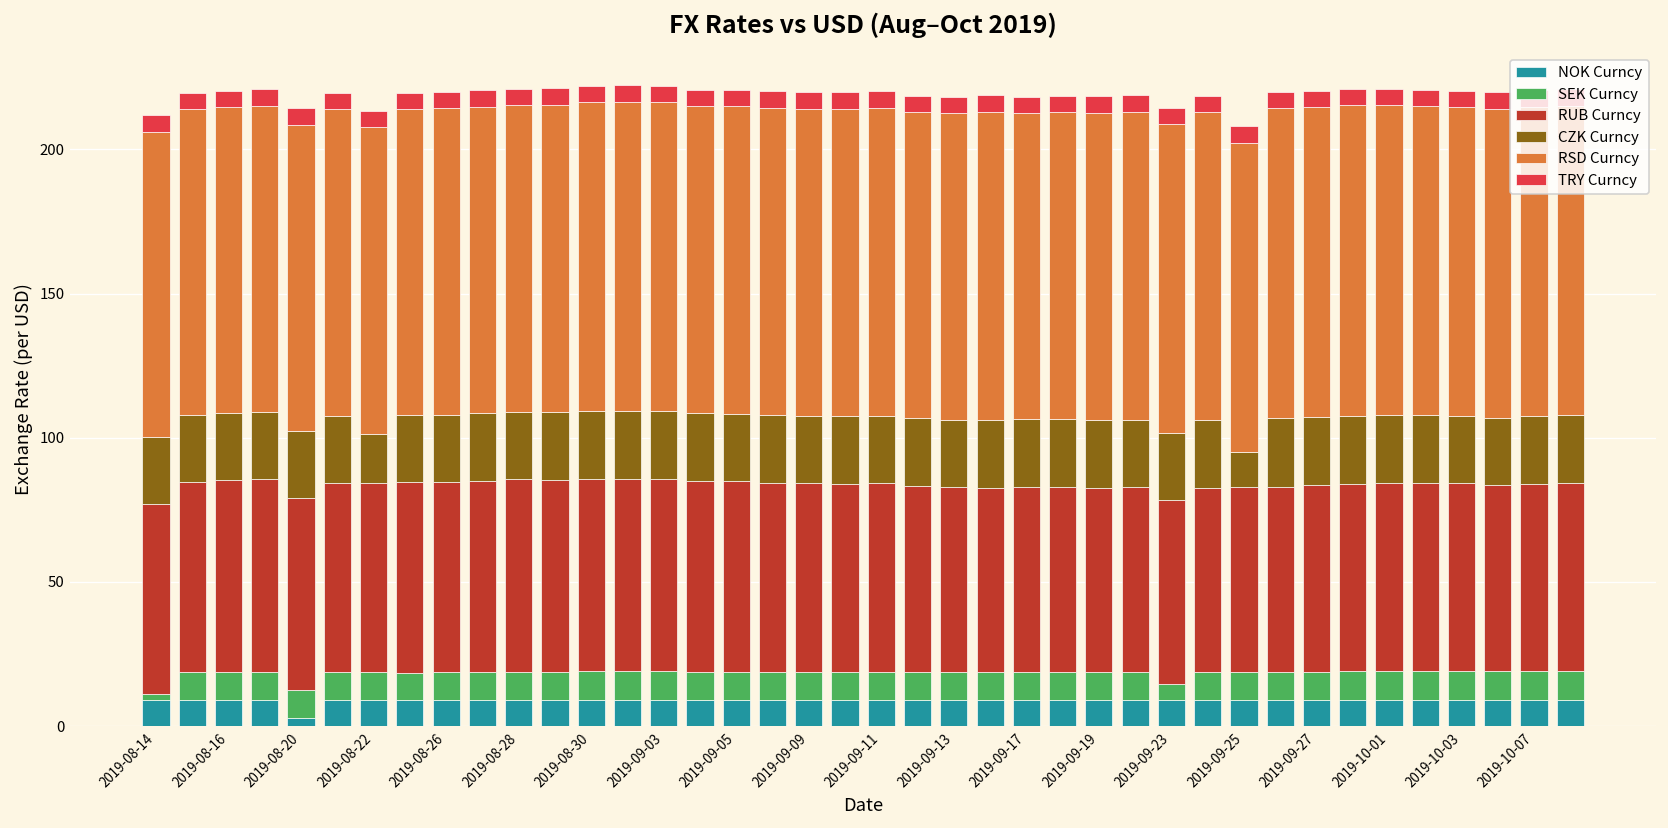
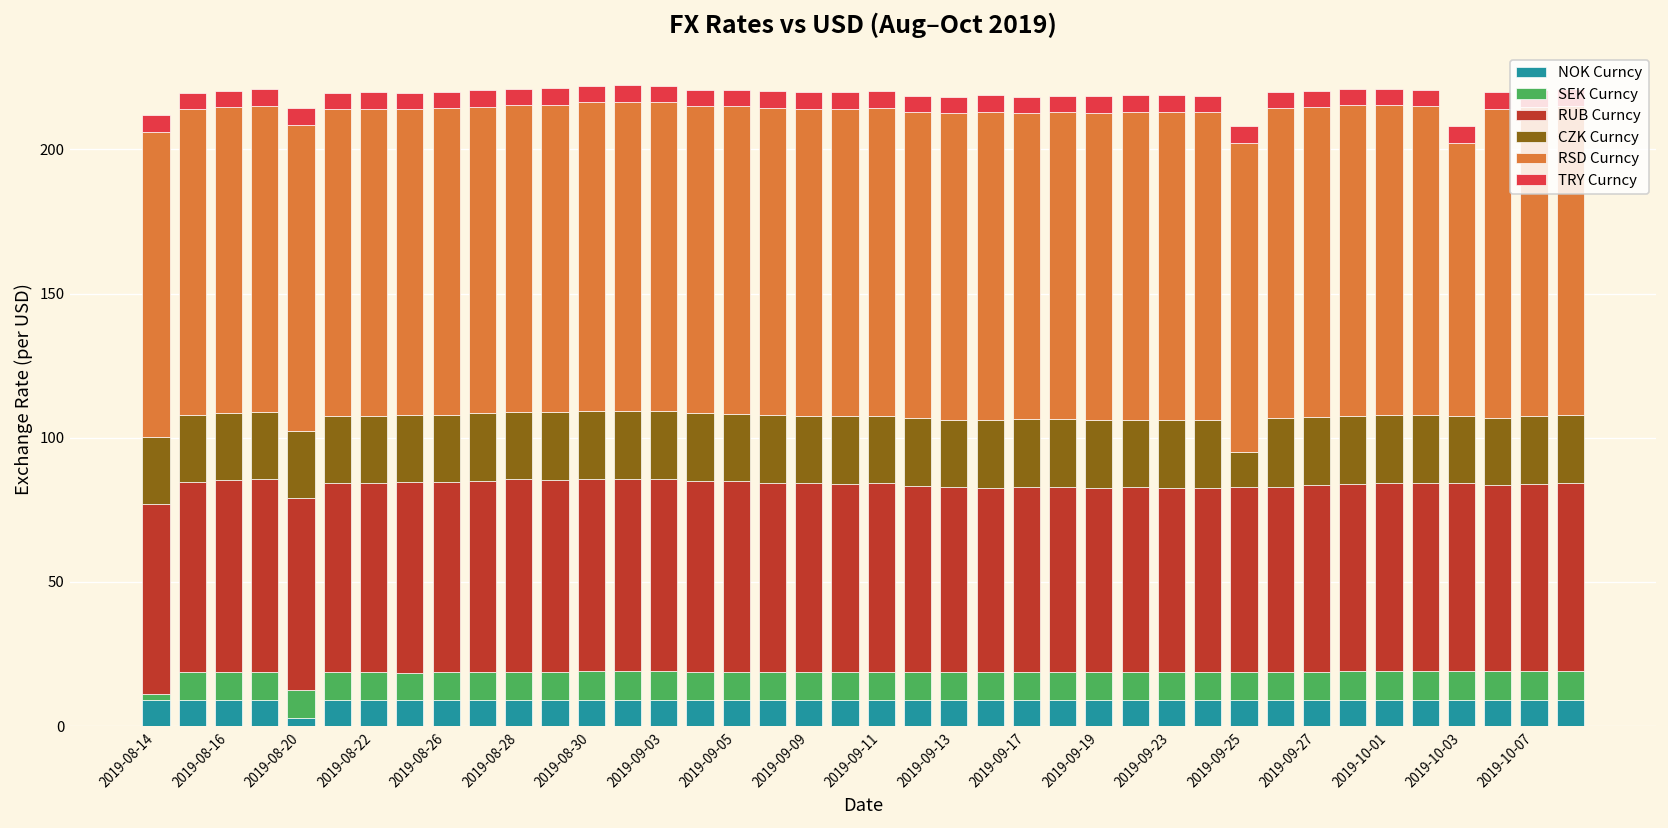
CZK Curncy, 2019-08-22: 17 -> 23
SEK Curncy, 2019-09-23: 5 -> 10
RSD Curncy, 2019-10-03: 107 -> 95
